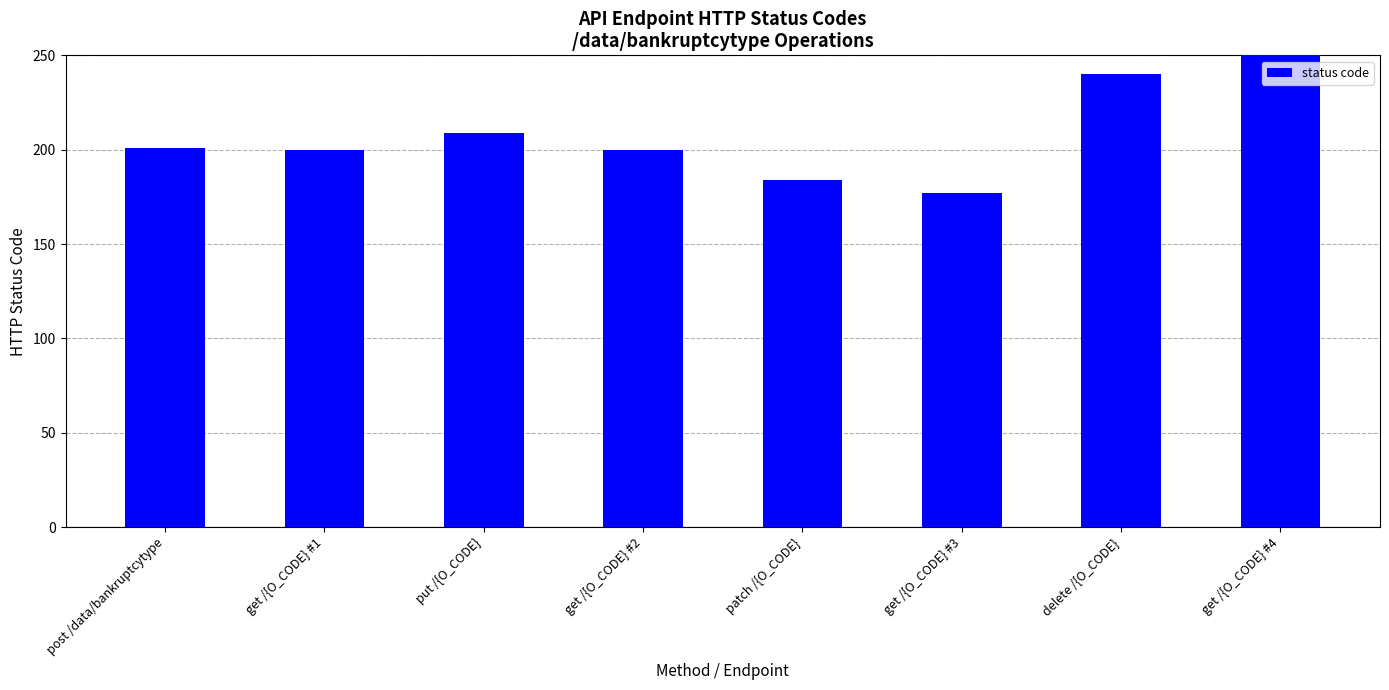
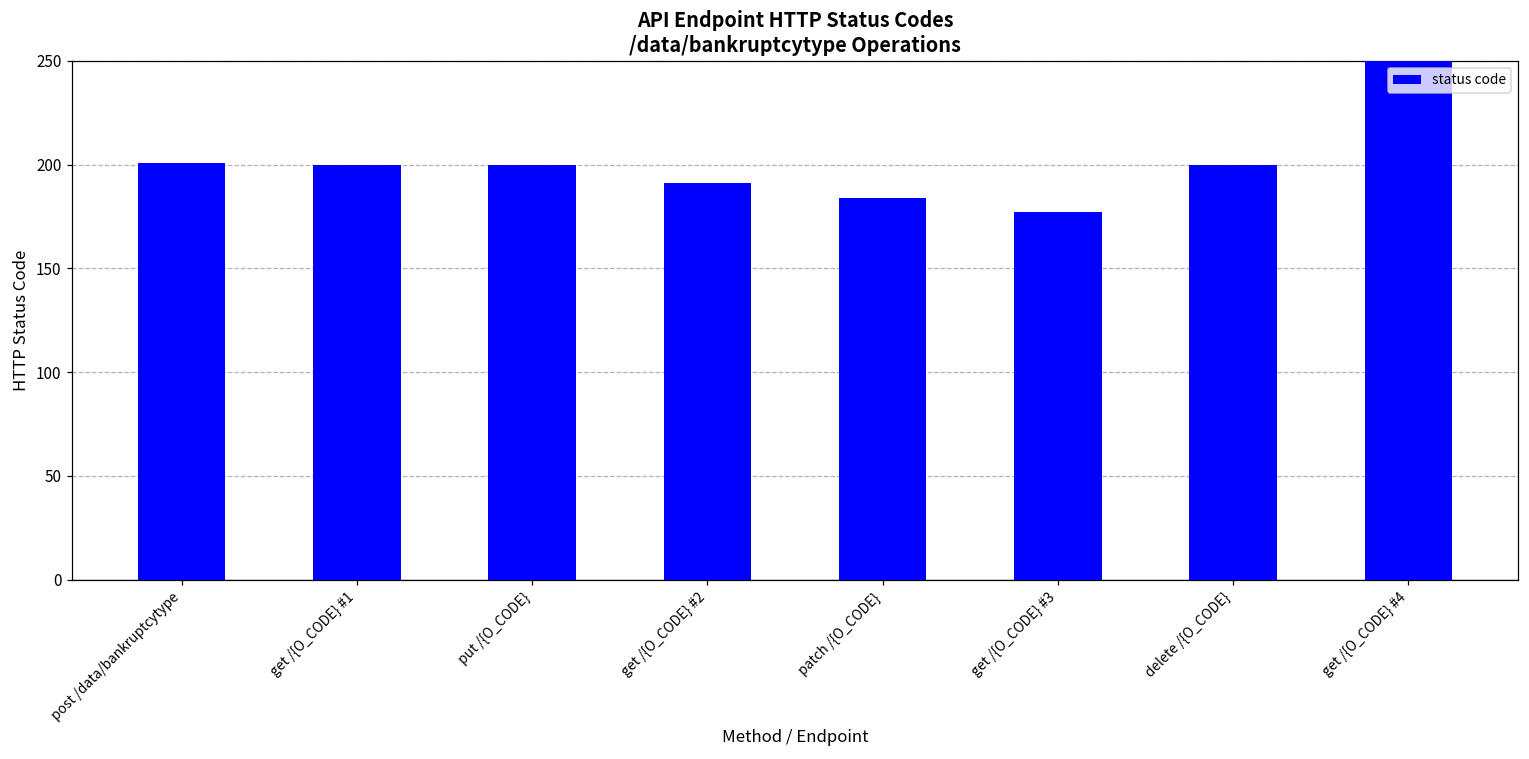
put /{O_CODE}: 209 -> 200
get /{O_CODE} #2: 200 -> 191
delete /{O_CODE}: 240 -> 200
